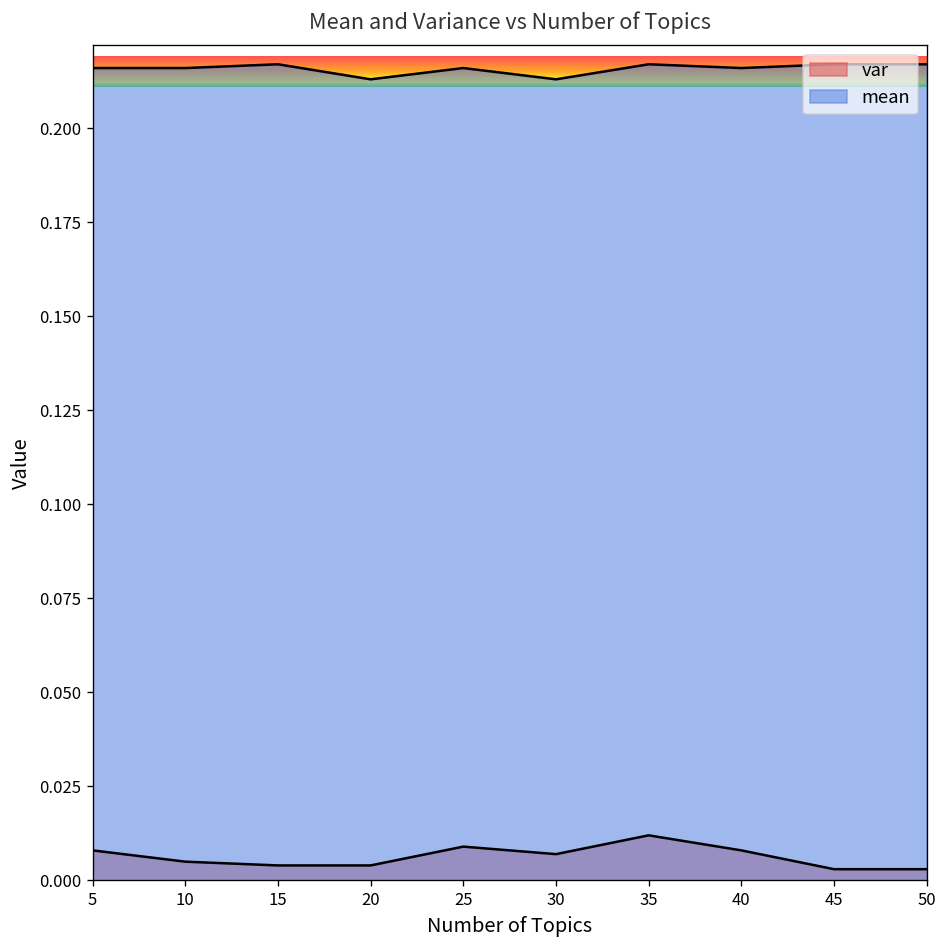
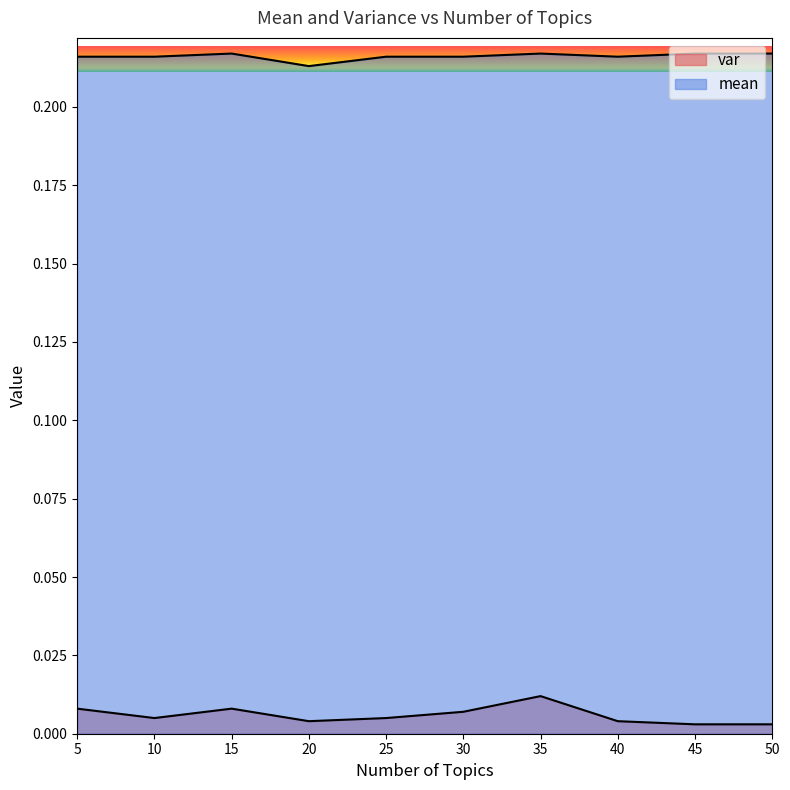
var, 15: 0.004 -> 0.008
var, 25: 0.009 -> 0.005
mean, 30: 0.213 -> 0.216
var, 40: 0.008 -> 0.004
